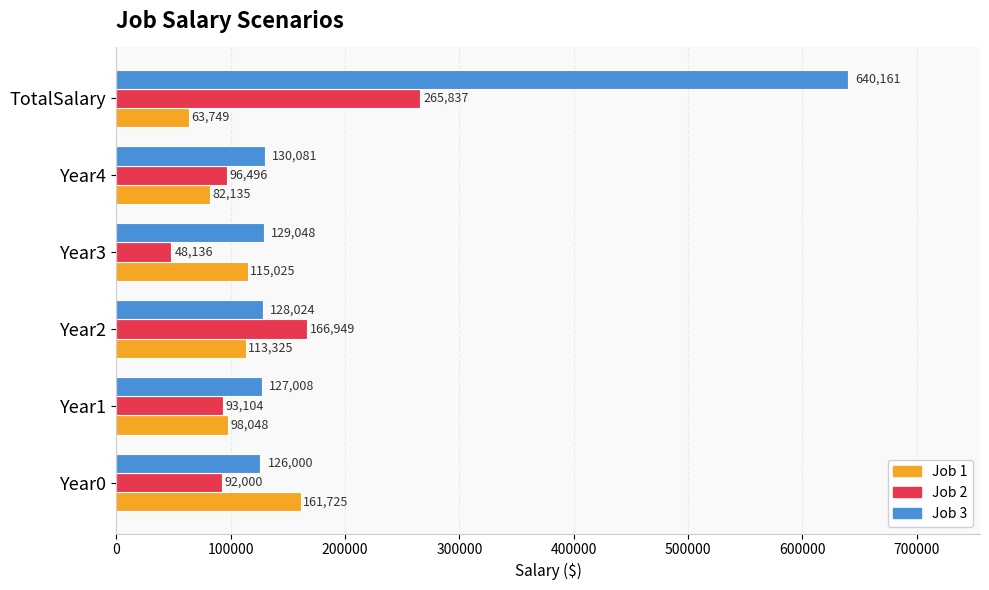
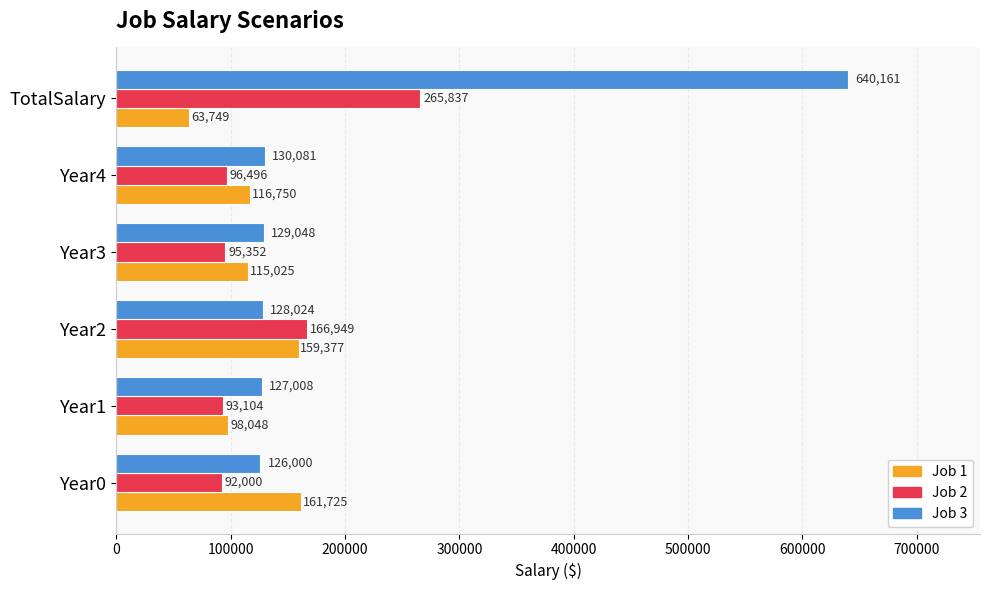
Job 1, Year4: 82,135 -> 116,750
Job 2, Year3: 48,136 -> 95,352
Job 1, Year2: 113,325 -> 159,377
